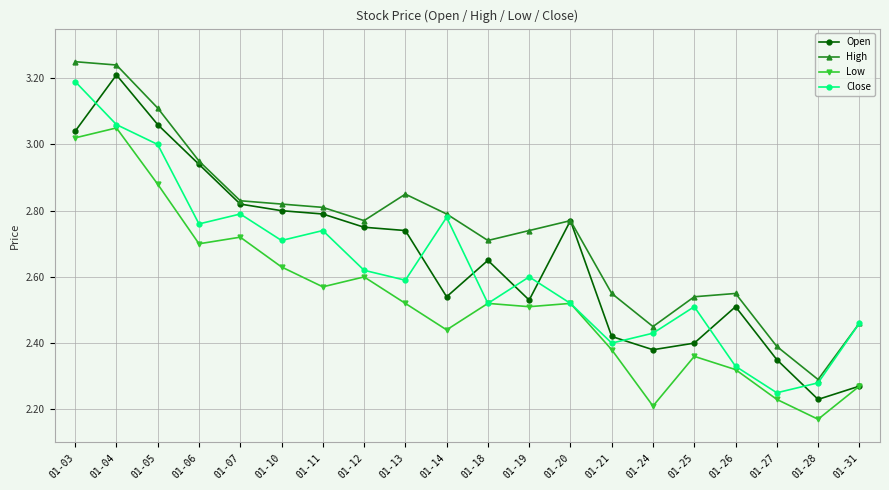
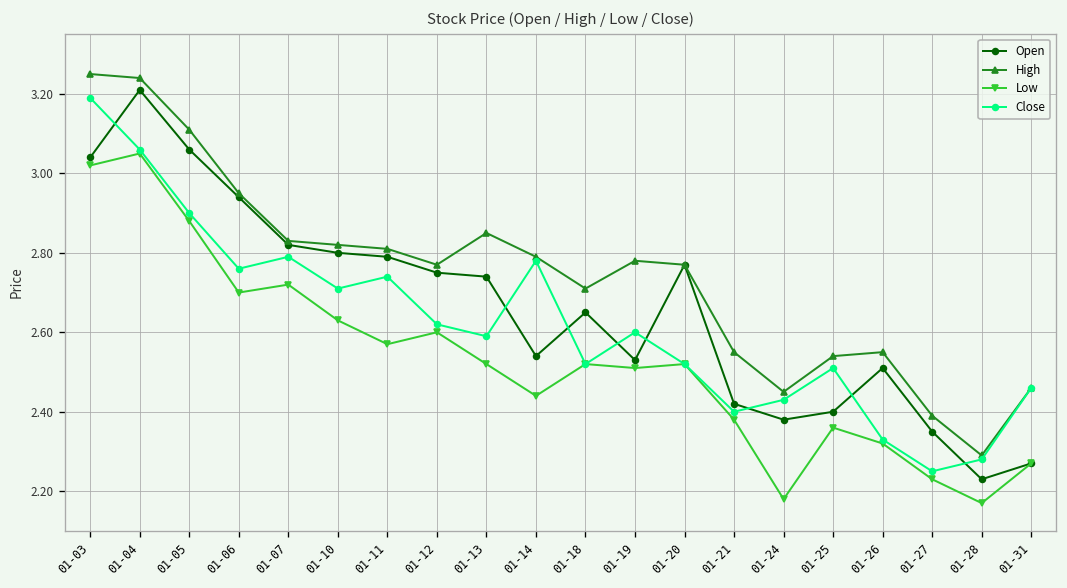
Close, 01-05: 3.0 -> 2.9
High, 01-19: 2.74 -> 2.78
Low, 01-24: 2.21 -> 2.18
